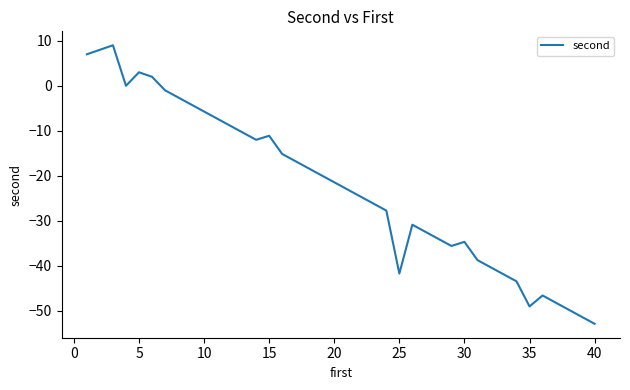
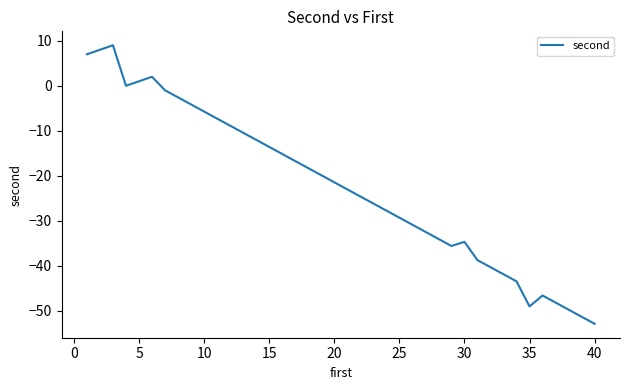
5: 3 -> 1
15: -11 -> -14
25: -42 -> -29
